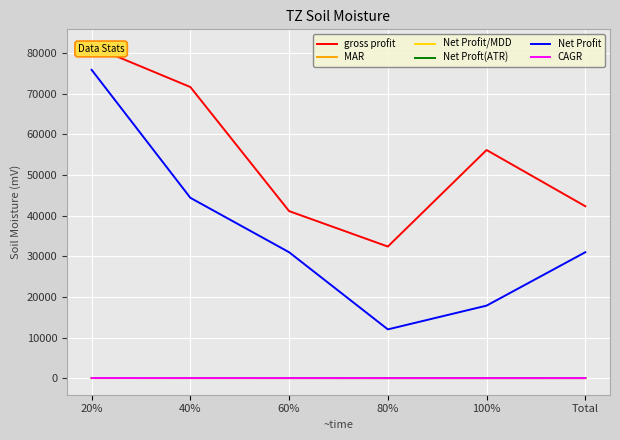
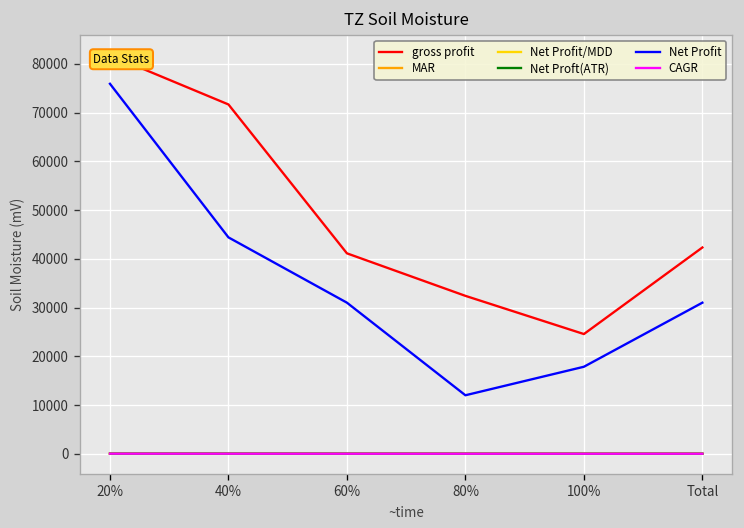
gross profit, 100%: 56000 -> 25000
